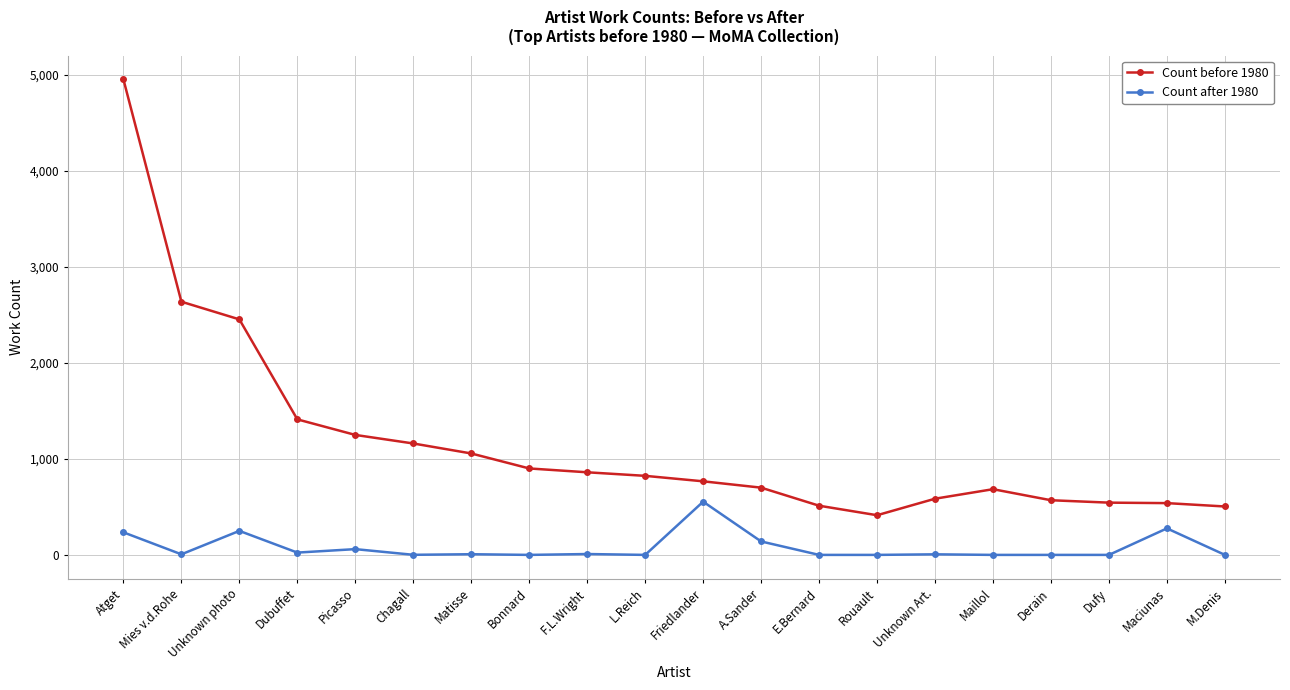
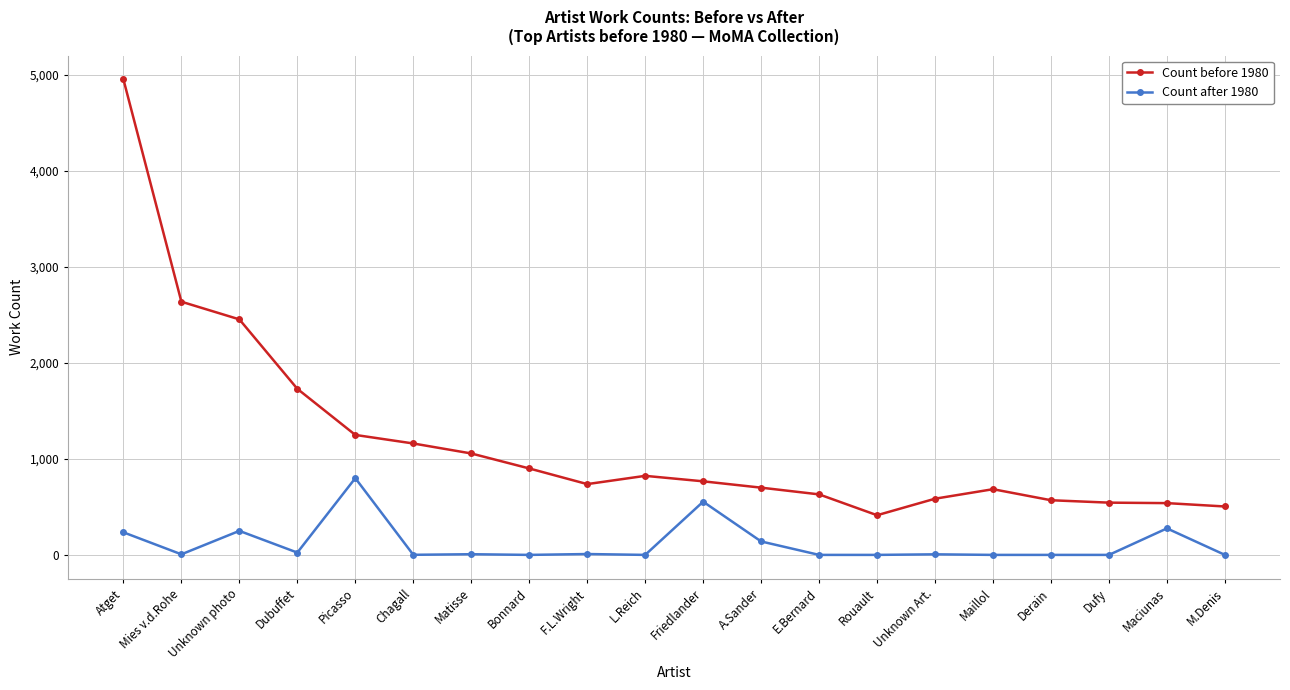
Count before 1980, Dubuffet: 1,400 -> 1,700
Count after 1980, Picasso: 100 -> 800
Count before 1980, F.L.Wright: 900 -> 700
Count before 1980, E.Bernard: 500 -> 600
